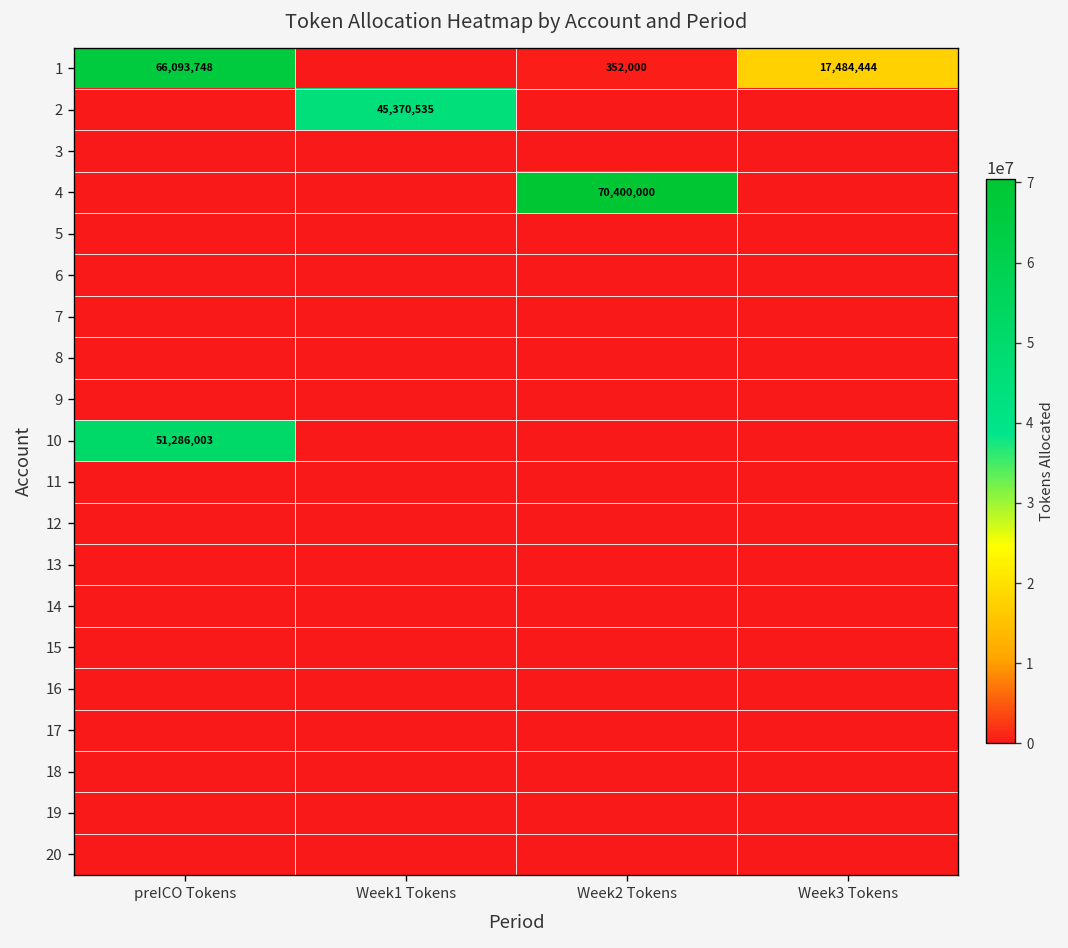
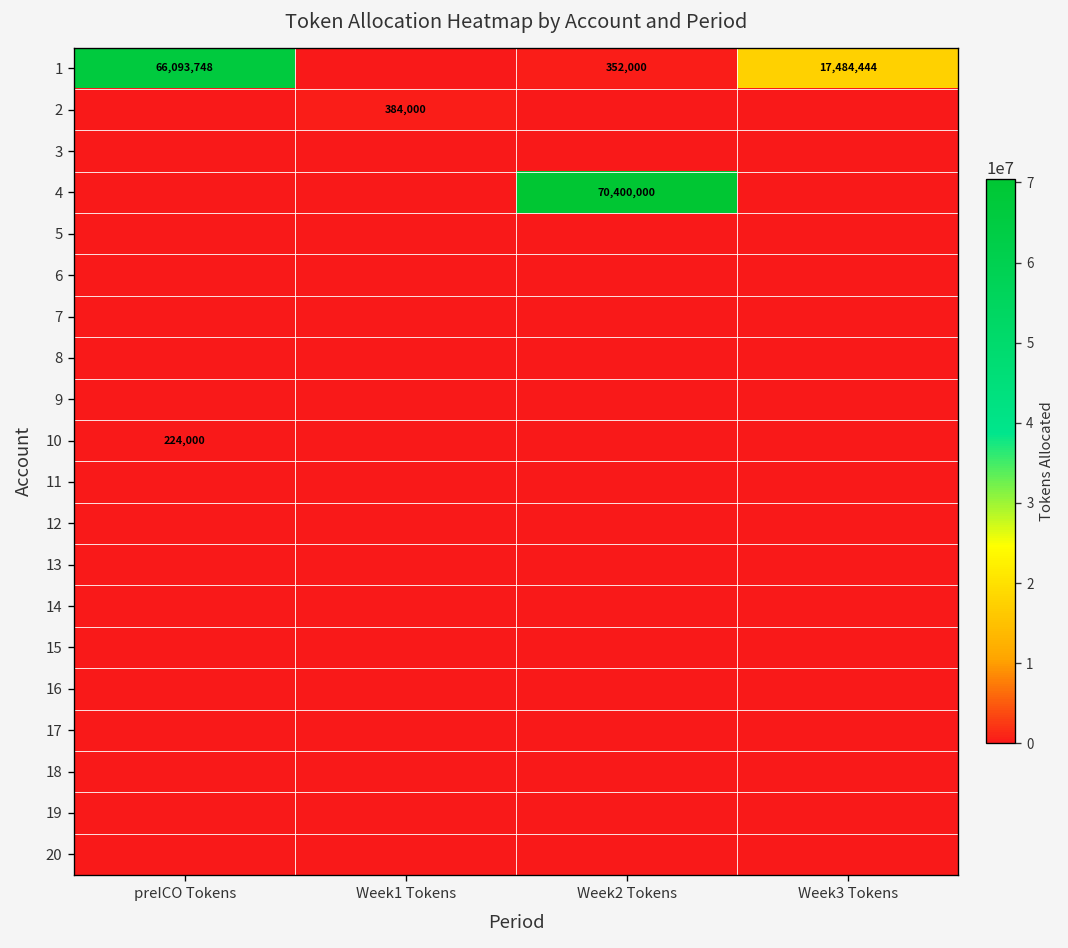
2, Week1 Tokens: 45,370,535 -> 384,000
10, preICO Tokens: 51,286,003 -> 224,000
